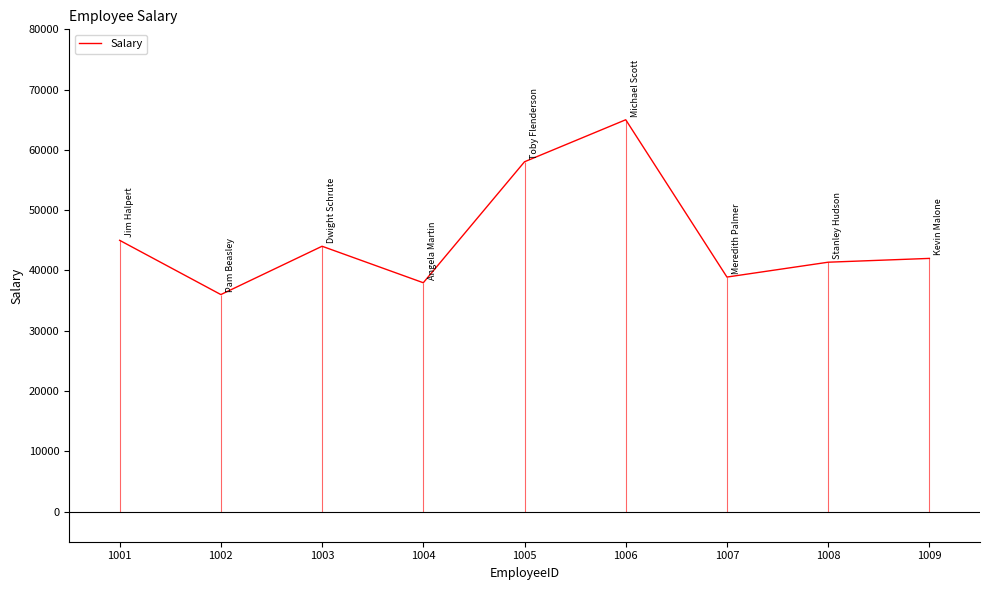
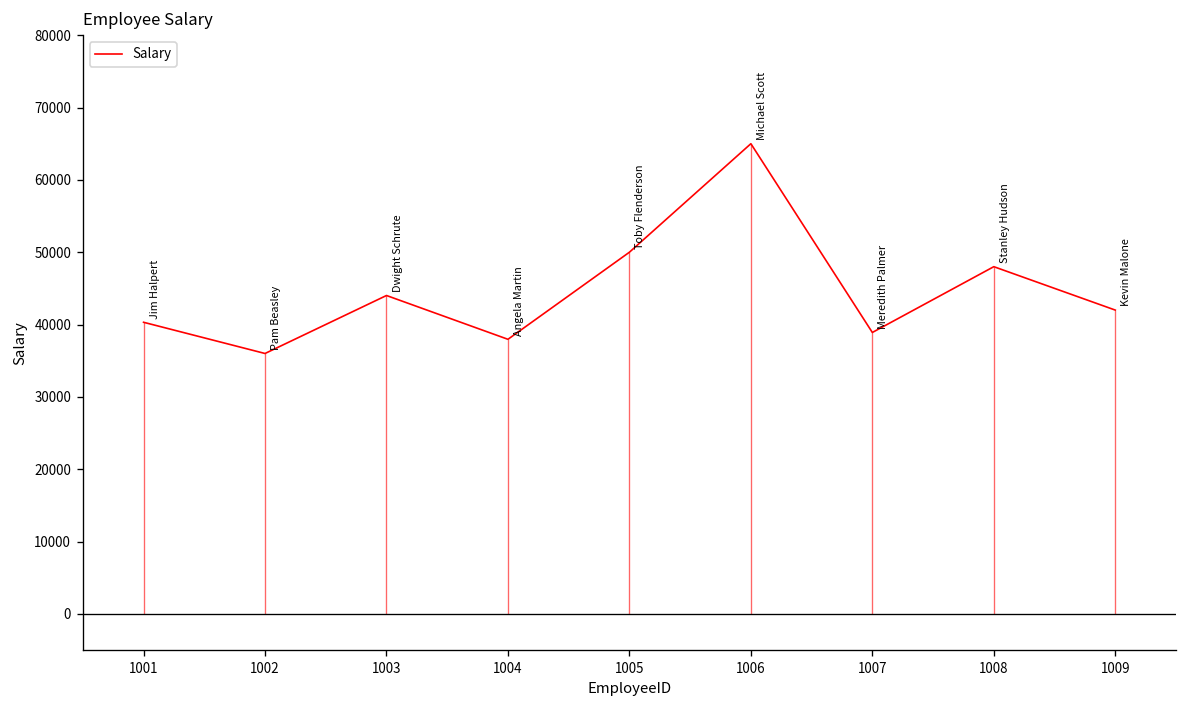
1001: 45000 -> 40000
1005: 58000 -> 50000
1008: 41000 -> 48000
